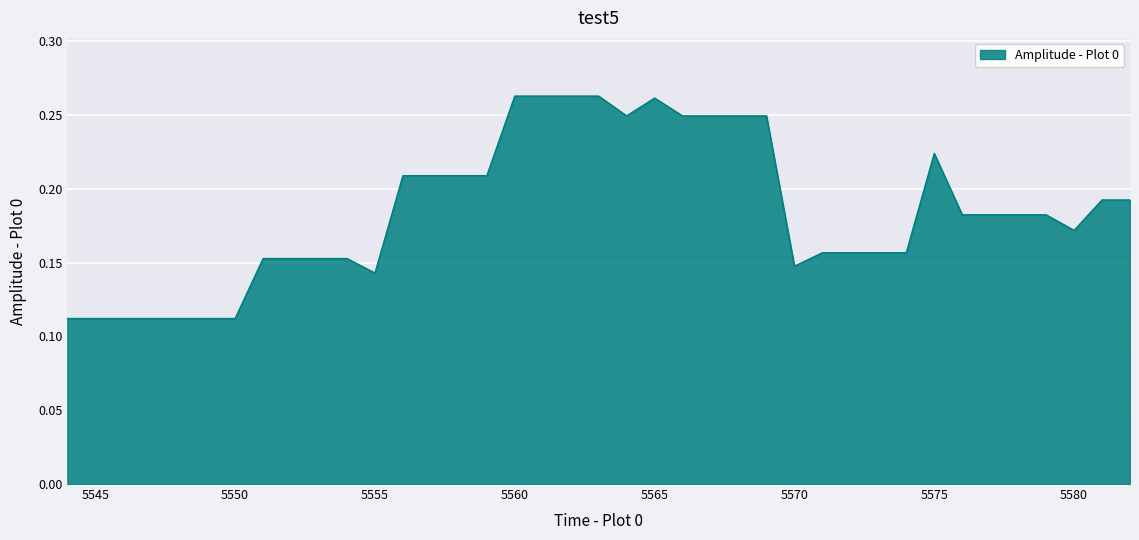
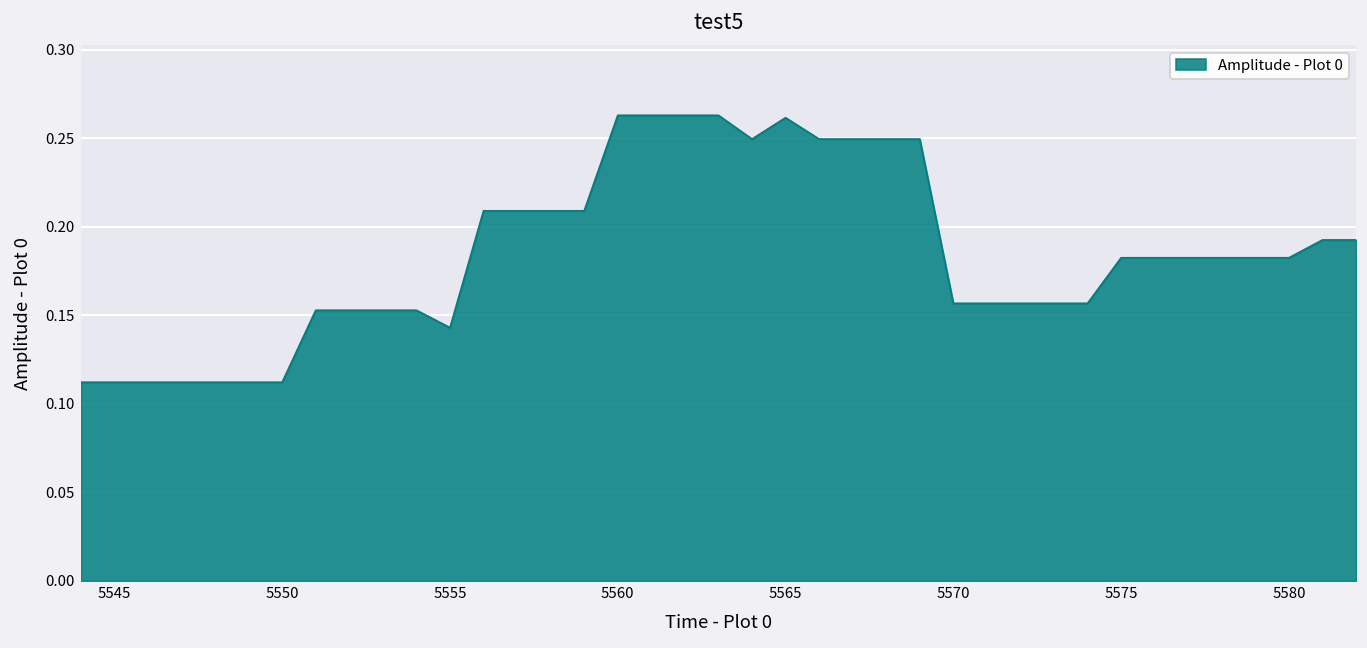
5570: 0.148 -> 0.157
5575: 0.224 -> 0.182
5580: 0.172 -> 0.182
